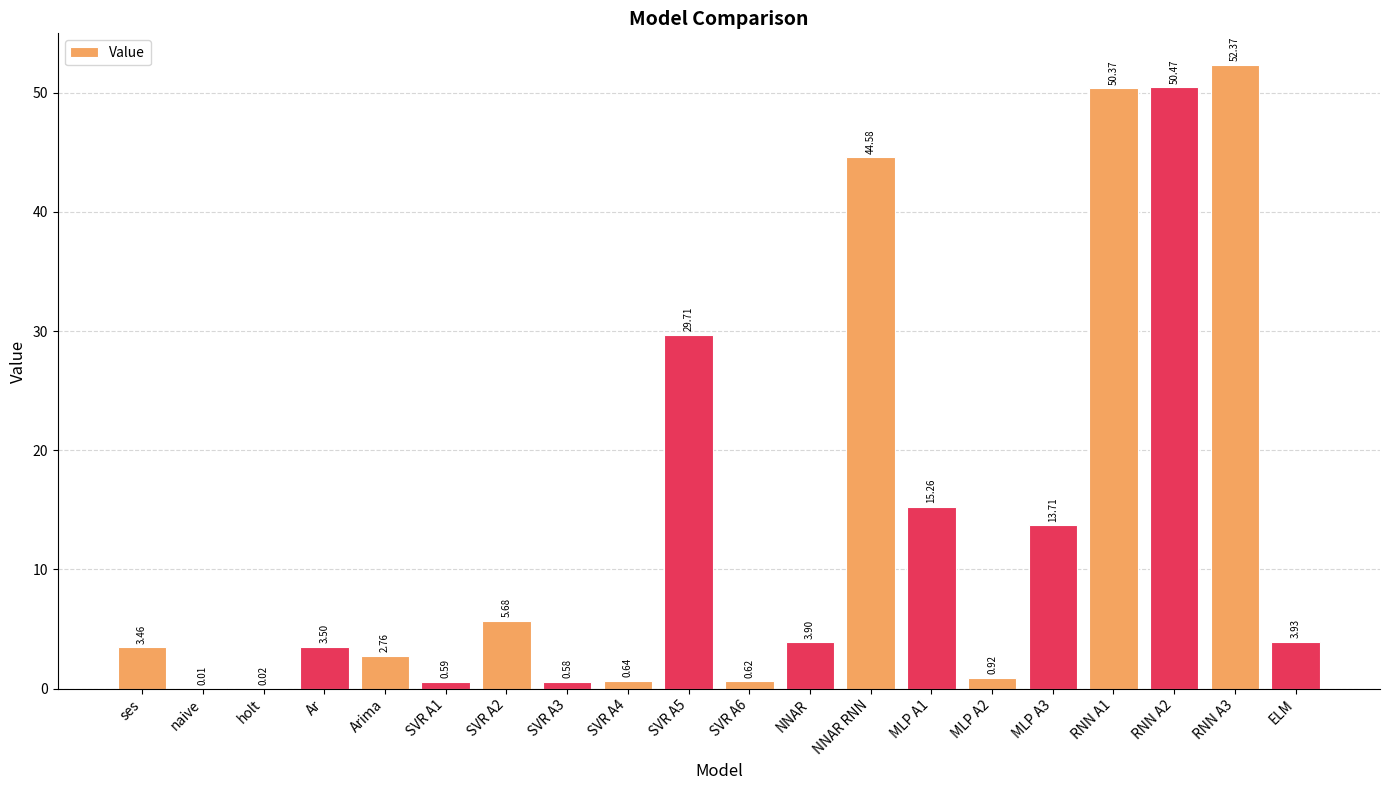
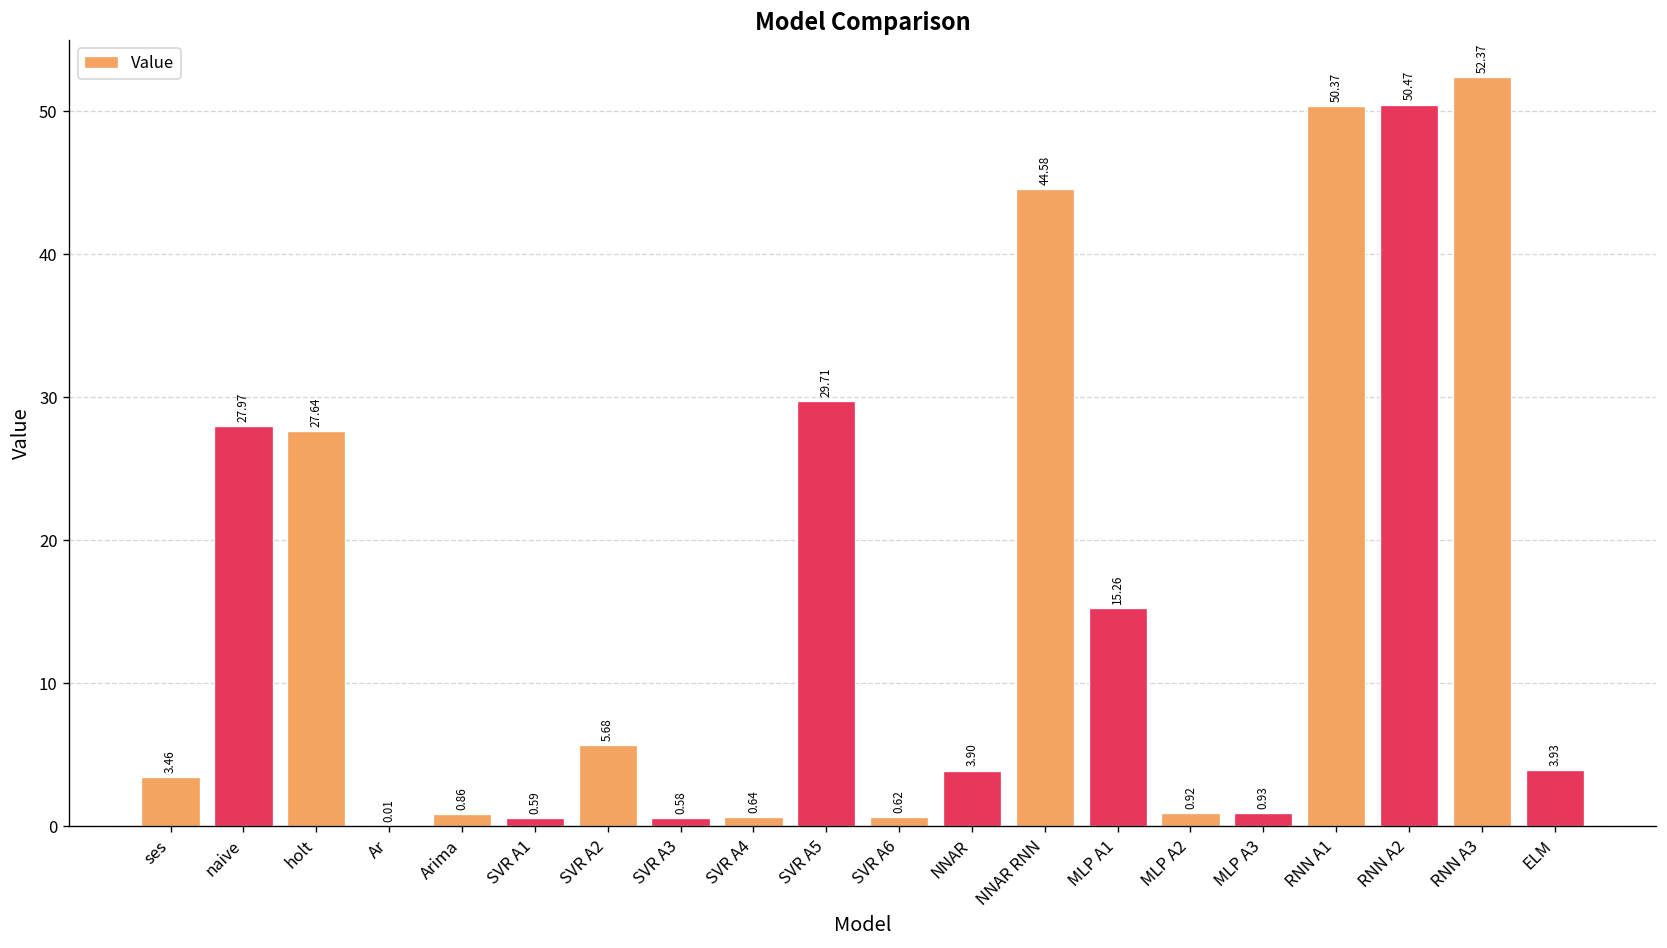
naive: 0.01 -> 27.97
holt: 0.02 -> 27.64
Ar: 3.50 -> 0.01
Arima: 2.76 -> 0.86
MLP A3: 13.71 -> 0.93
